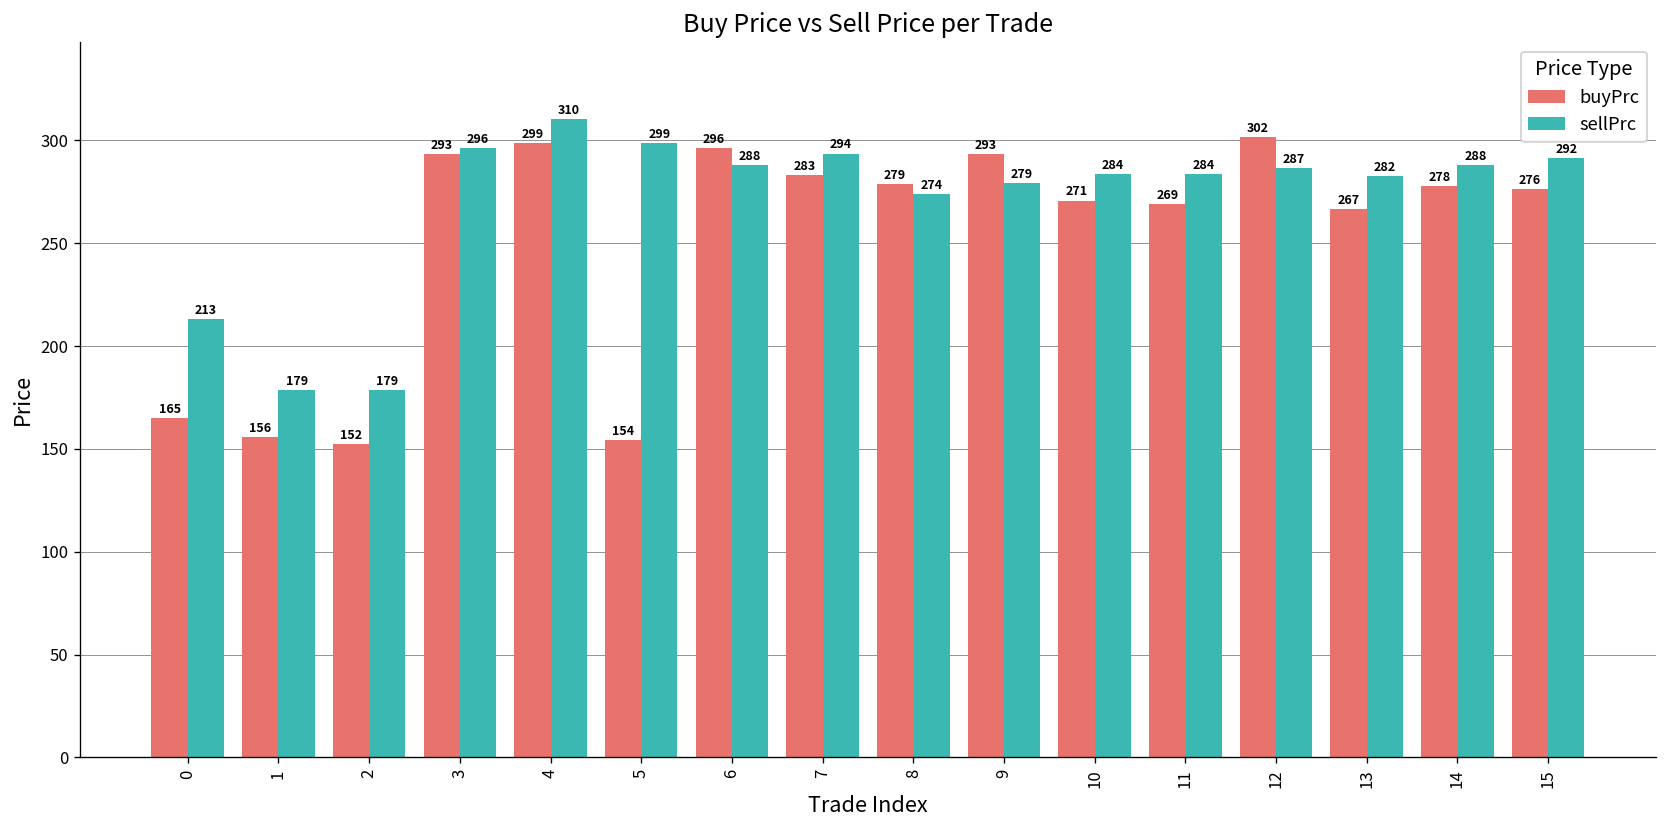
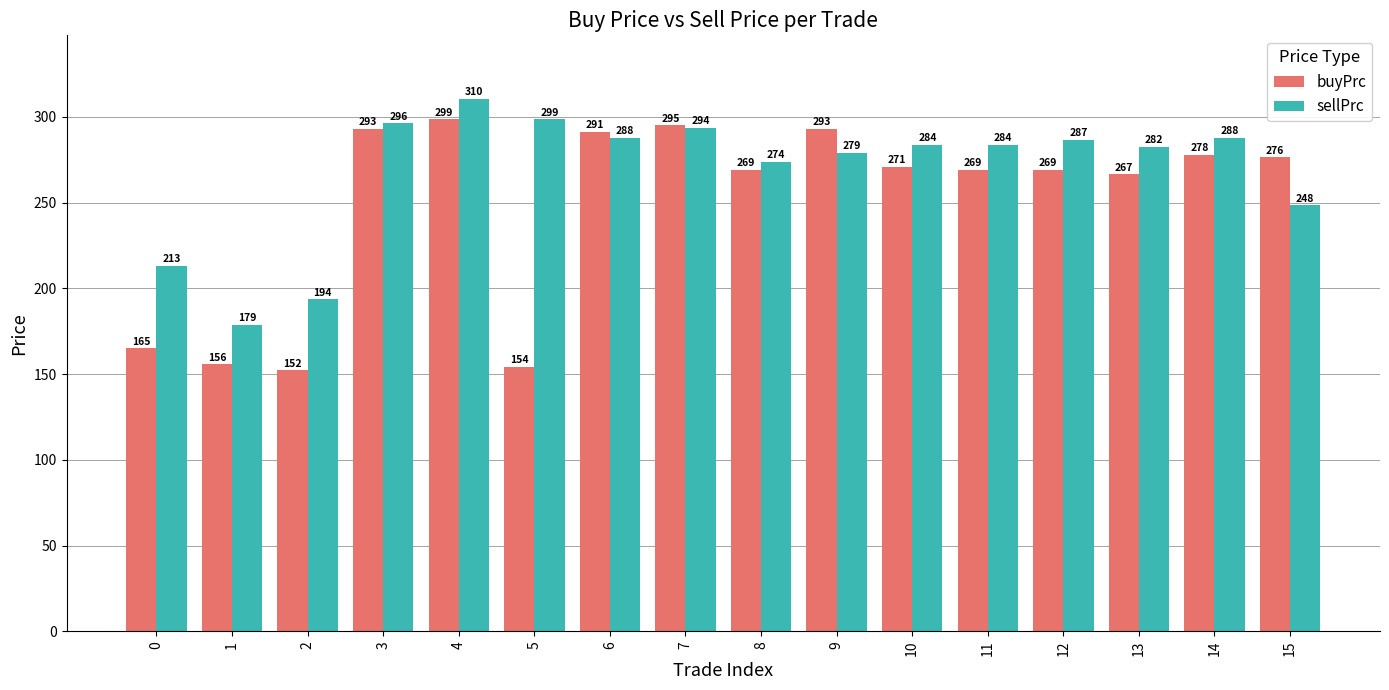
sellPrc, 2: 179 -> 194
buyPrc, 6: 296 -> 291
buyPrc, 7: 283 -> 295
buyPrc, 8: 279 -> 269
buyPrc, 12: 302 -> 269
sellPrc, 15: 292 -> 248
